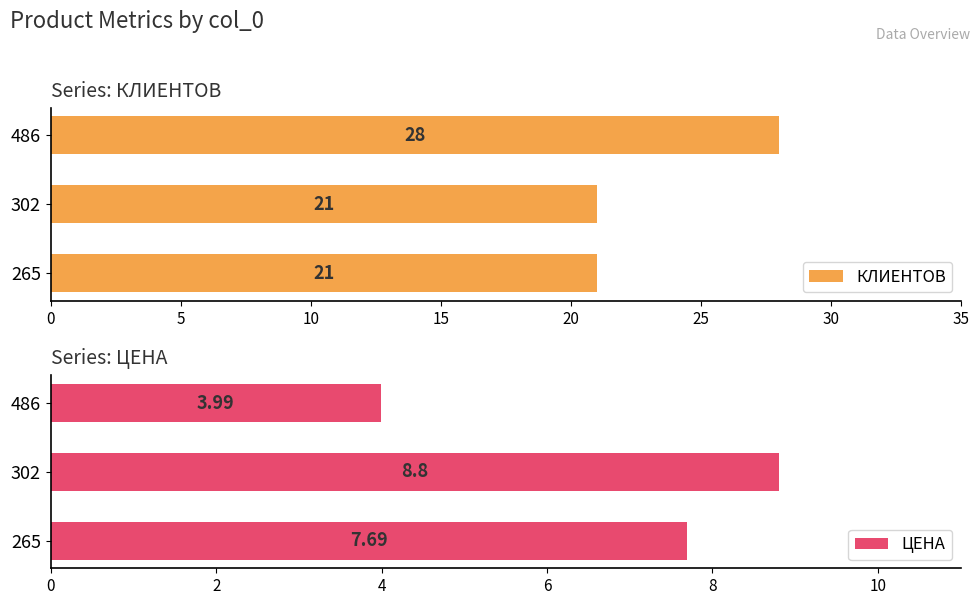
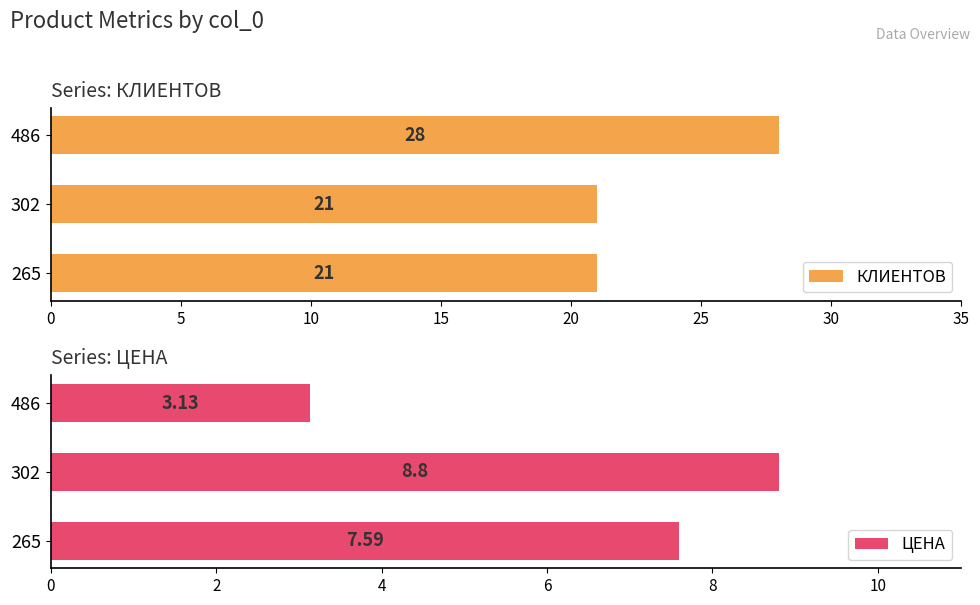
Series: ЦЕНА, 486: 3.99 -> 3.13
Series: ЦЕНА, 265: 7.69 -> 7.59
